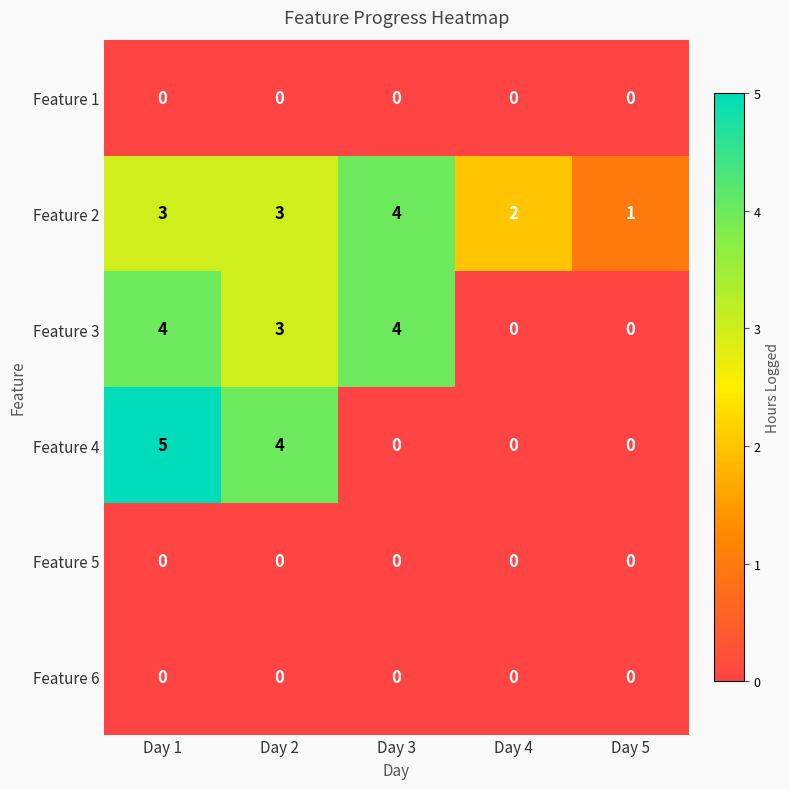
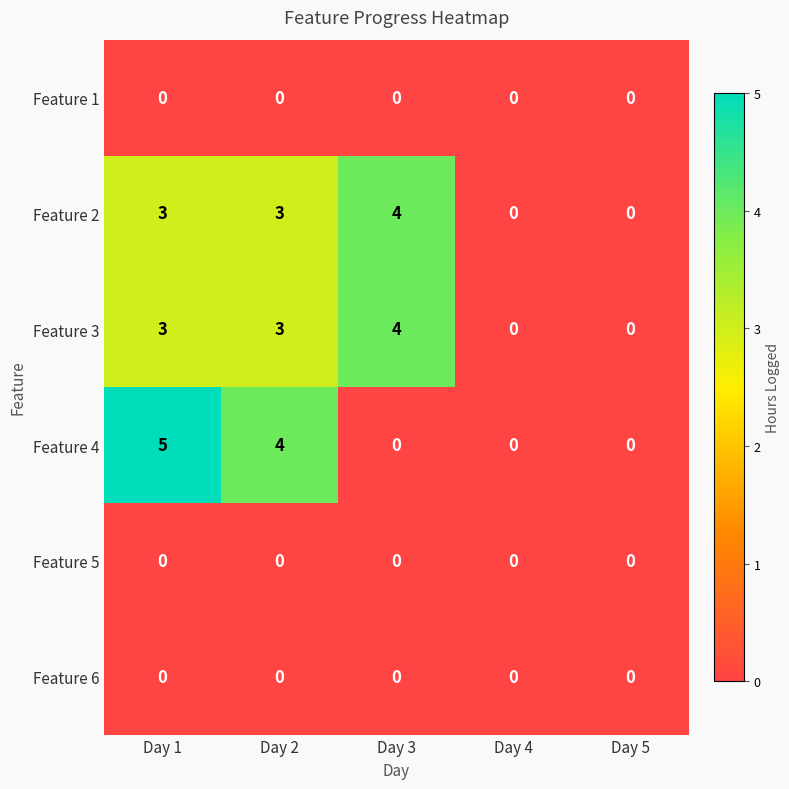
Feature 2, Day 4: 2 -> 0
Feature 2, Day 5: 1 -> 0
Feature 3, Day 1: 4 -> 3
